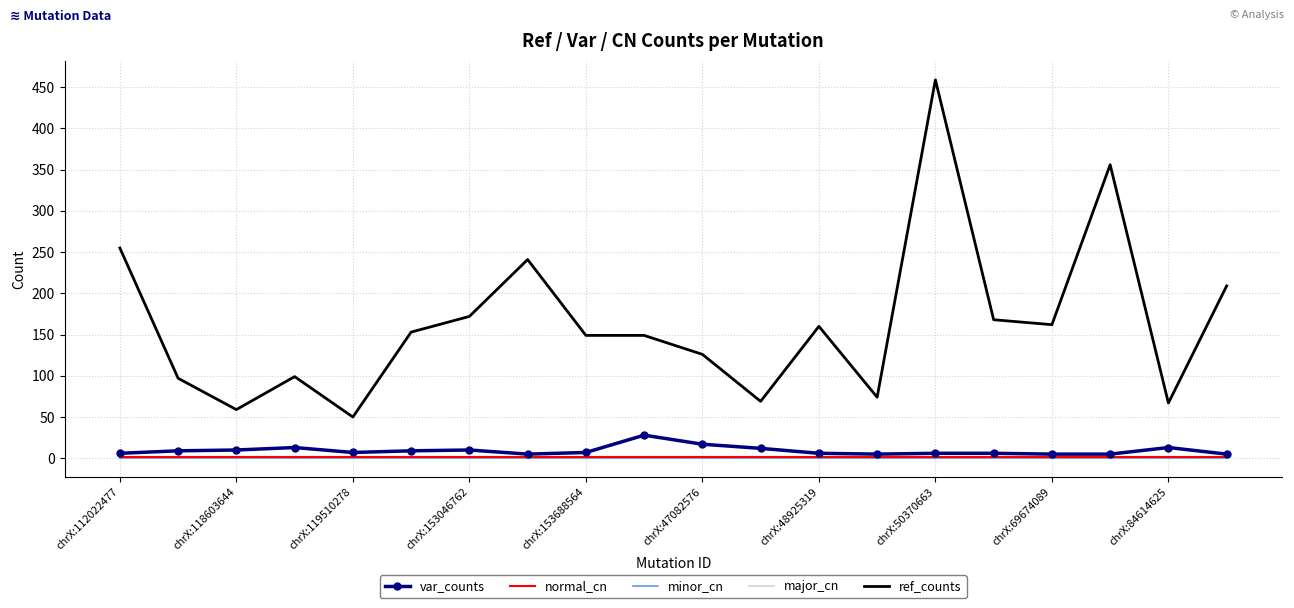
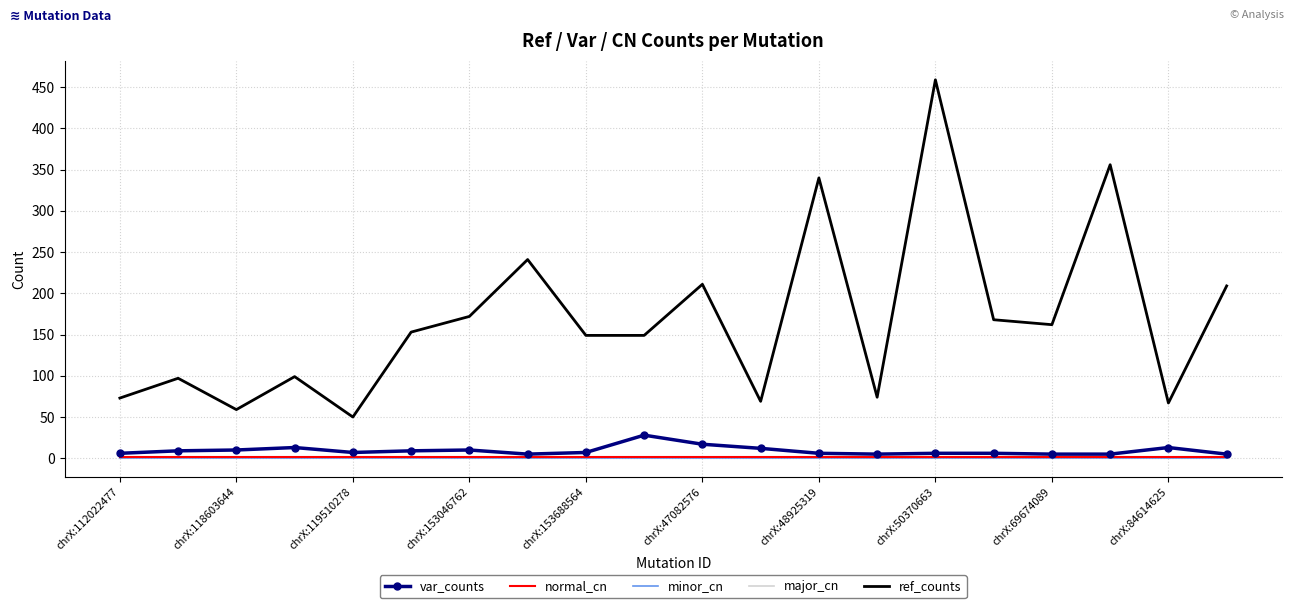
ref_counts, chrX:112022477: 260 -> 70
ref_counts, chrX:47082576: 130 -> 210
ref_counts, chrX:48925319: 160 -> 340
